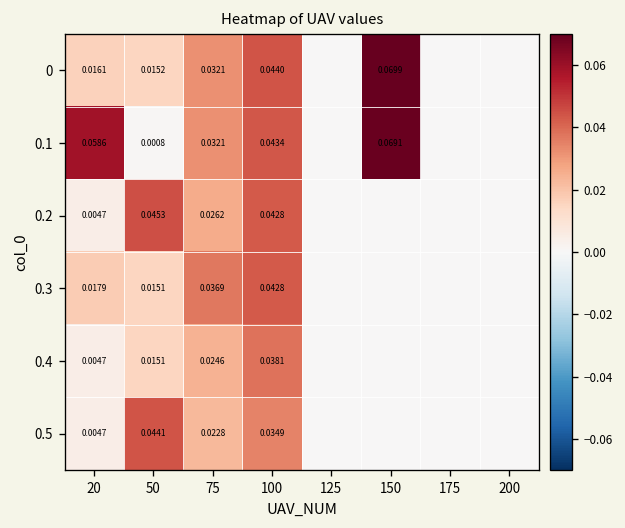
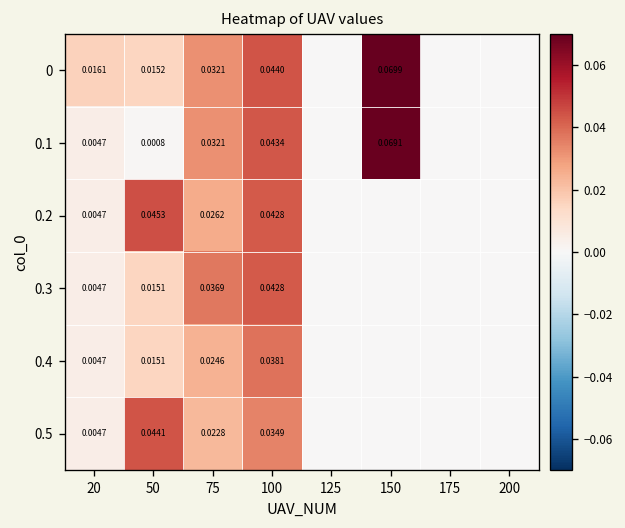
0.1, 20: 0.0586 -> 0.0047
0.3, 20: 0.0179 -> 0.0047
